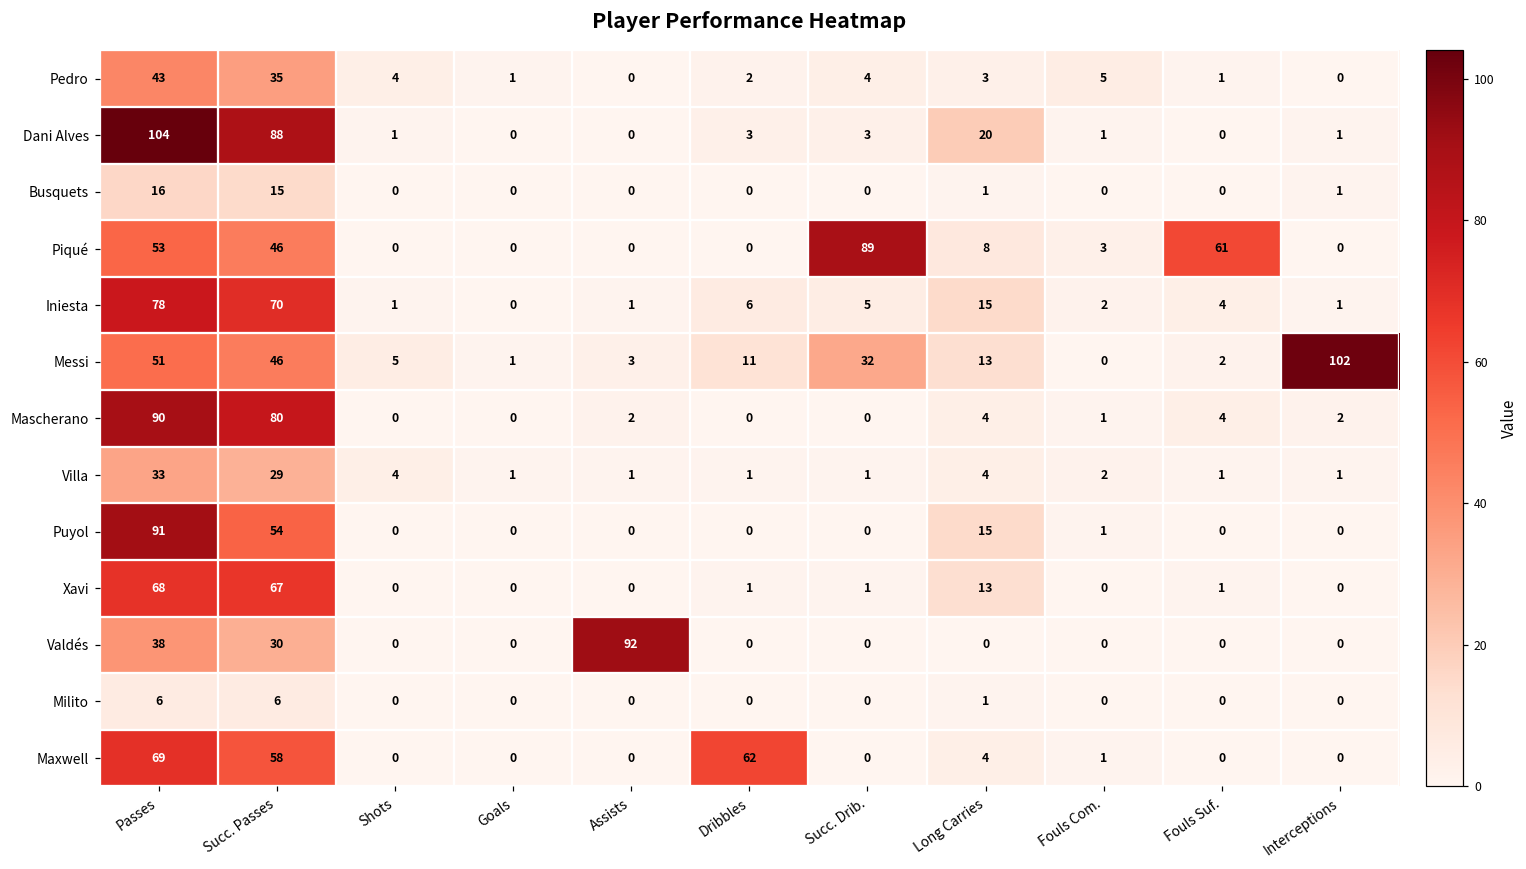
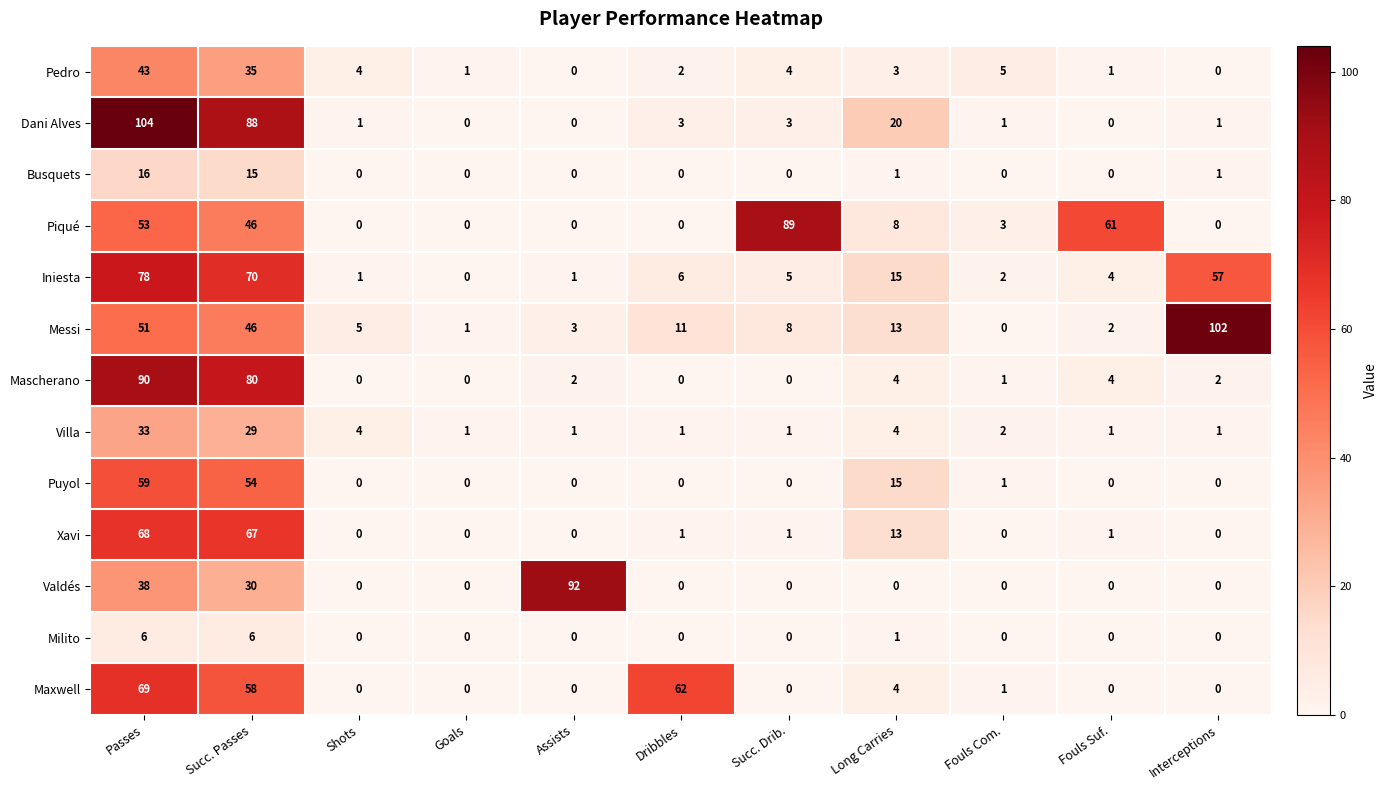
Iniesta, Interceptions: 1 -> 57
Messi, Succ. Drib.: 32 -> 8
Puyol, Passes: 91 -> 59
